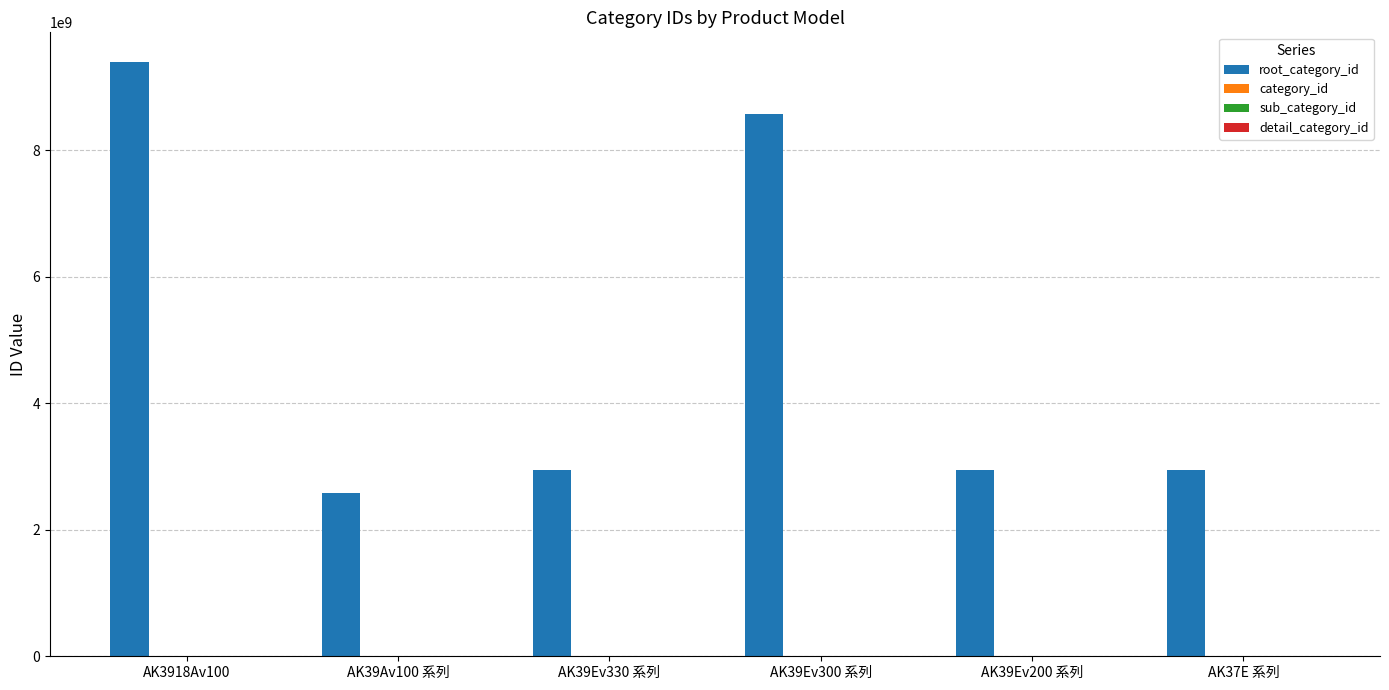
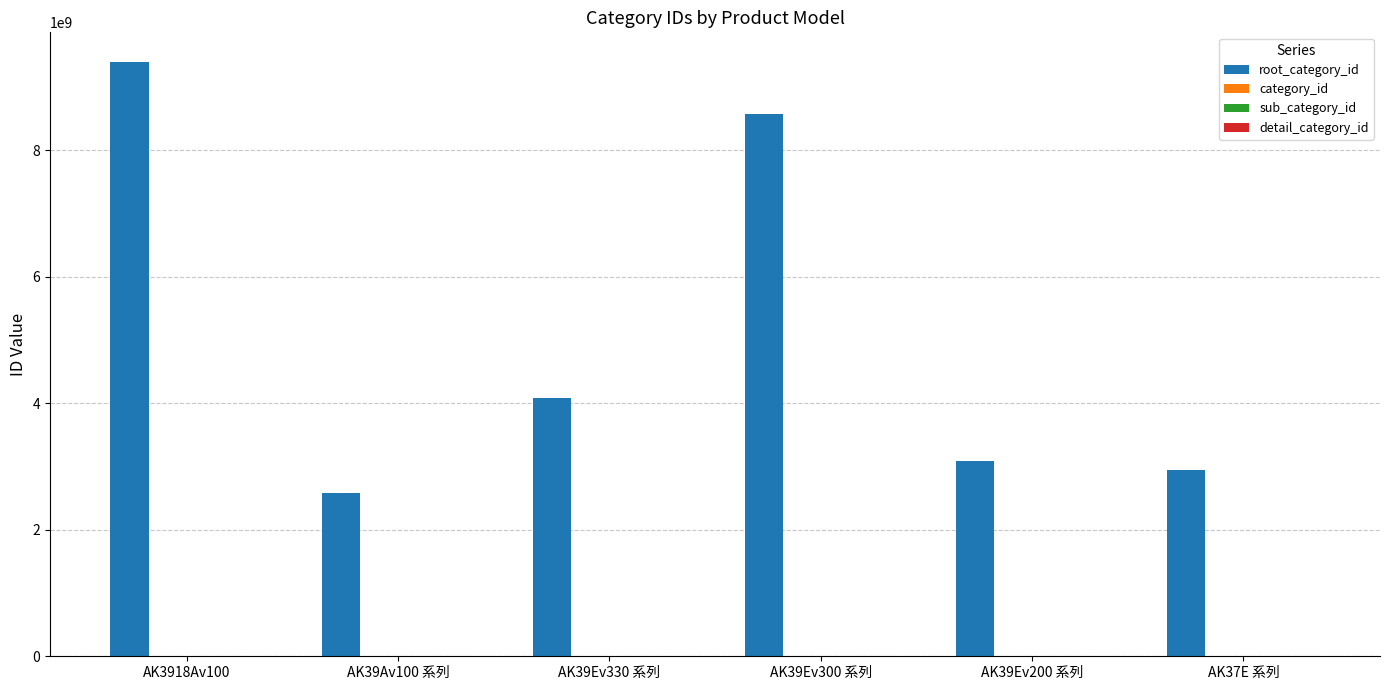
root_category_id, AK39Ev330 系列: 2900000000 -> 4100000000
root_category_id, AK39Ev200 系列: 2900000000 -> 3100000000
